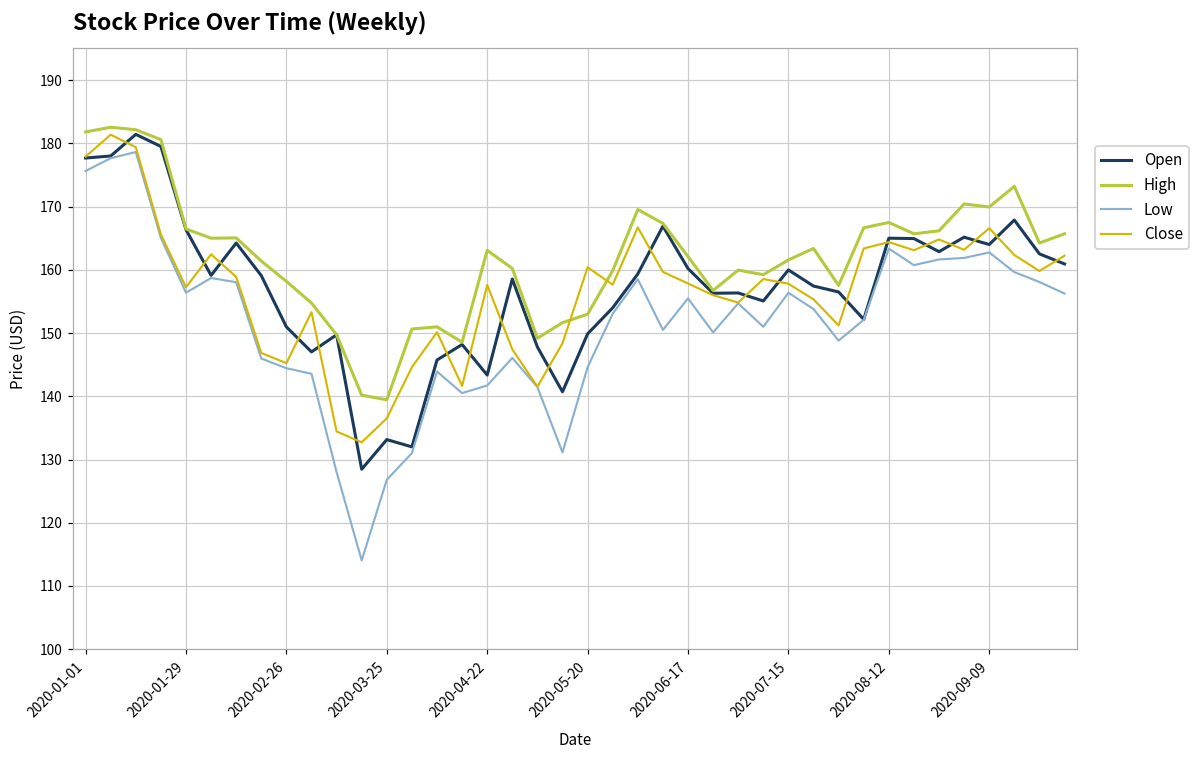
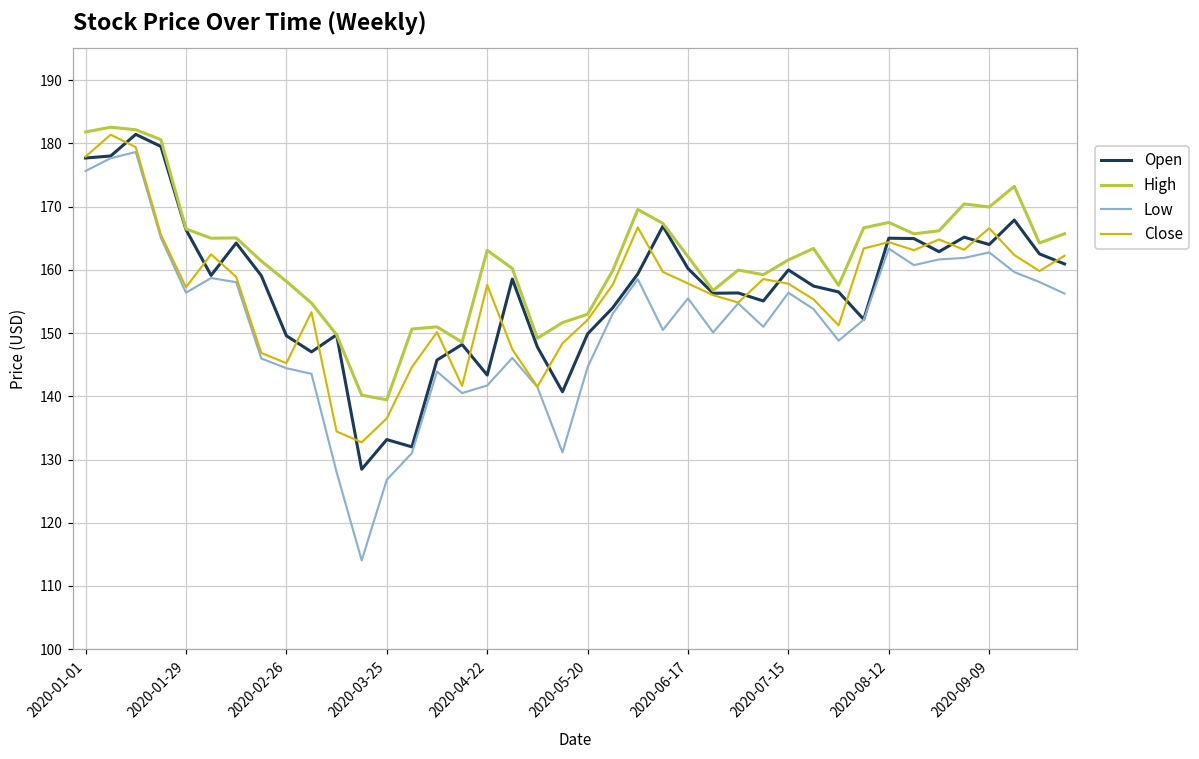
Open, 2020-02-26: 151 -> 150
Close, 2020-05-20: 160 -> 152
